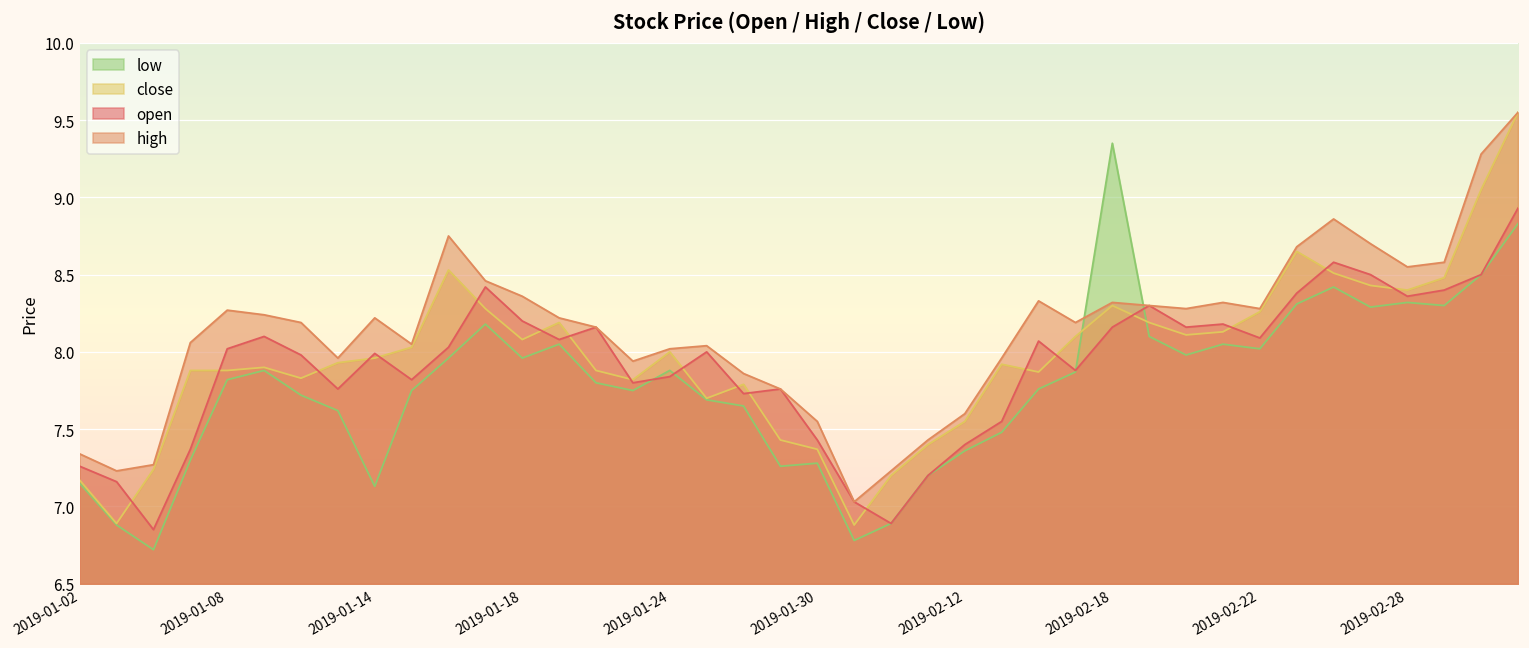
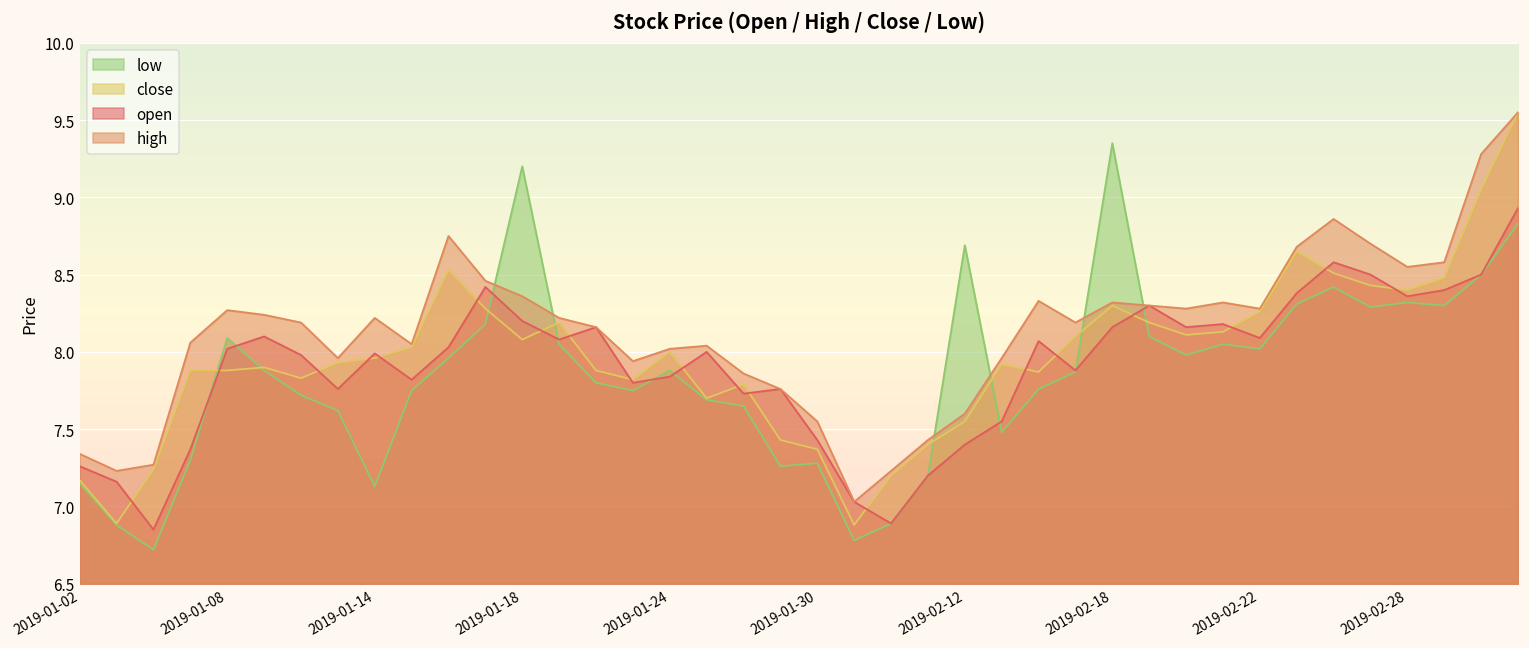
low, 2019-01-08: 7.82 -> 8.09
low, 2019-01-18: 7.96 -> 9.20
low, 2019-02-12: 7.36 -> 8.69
